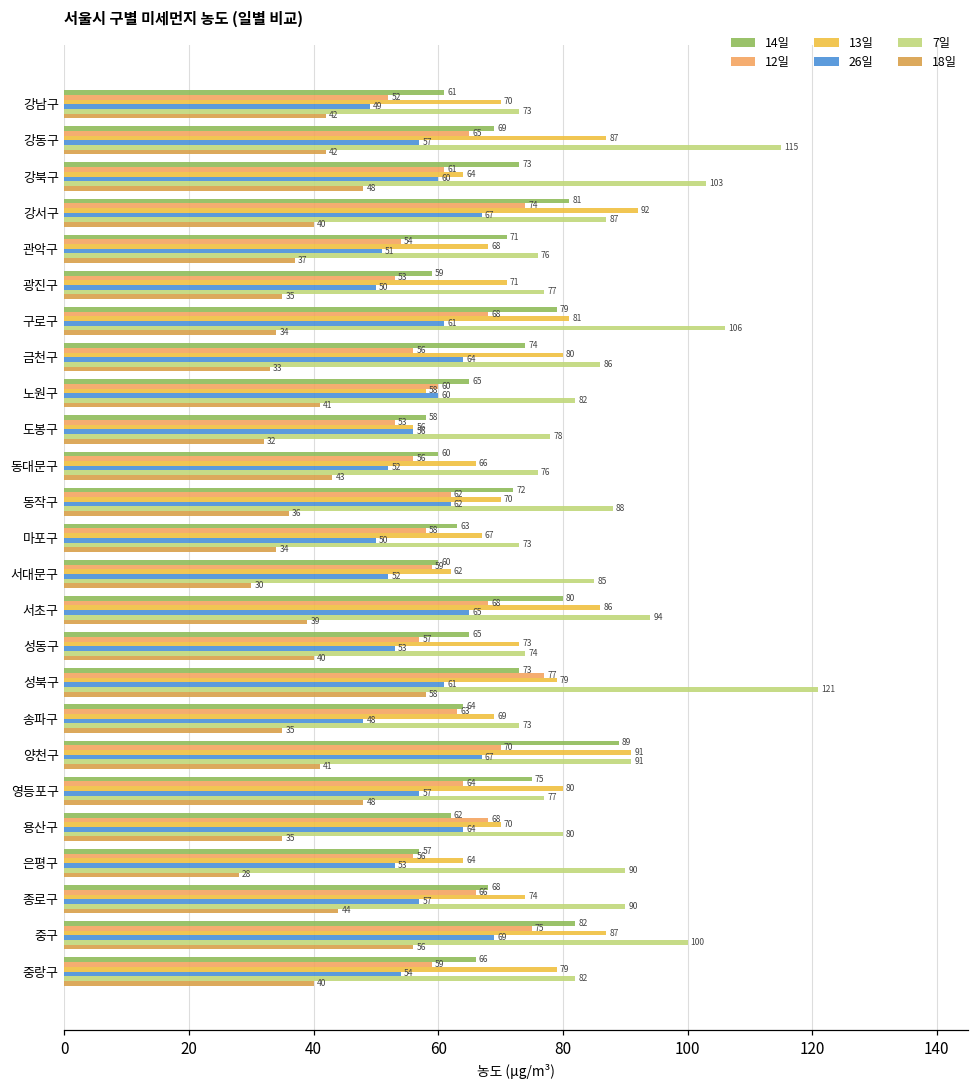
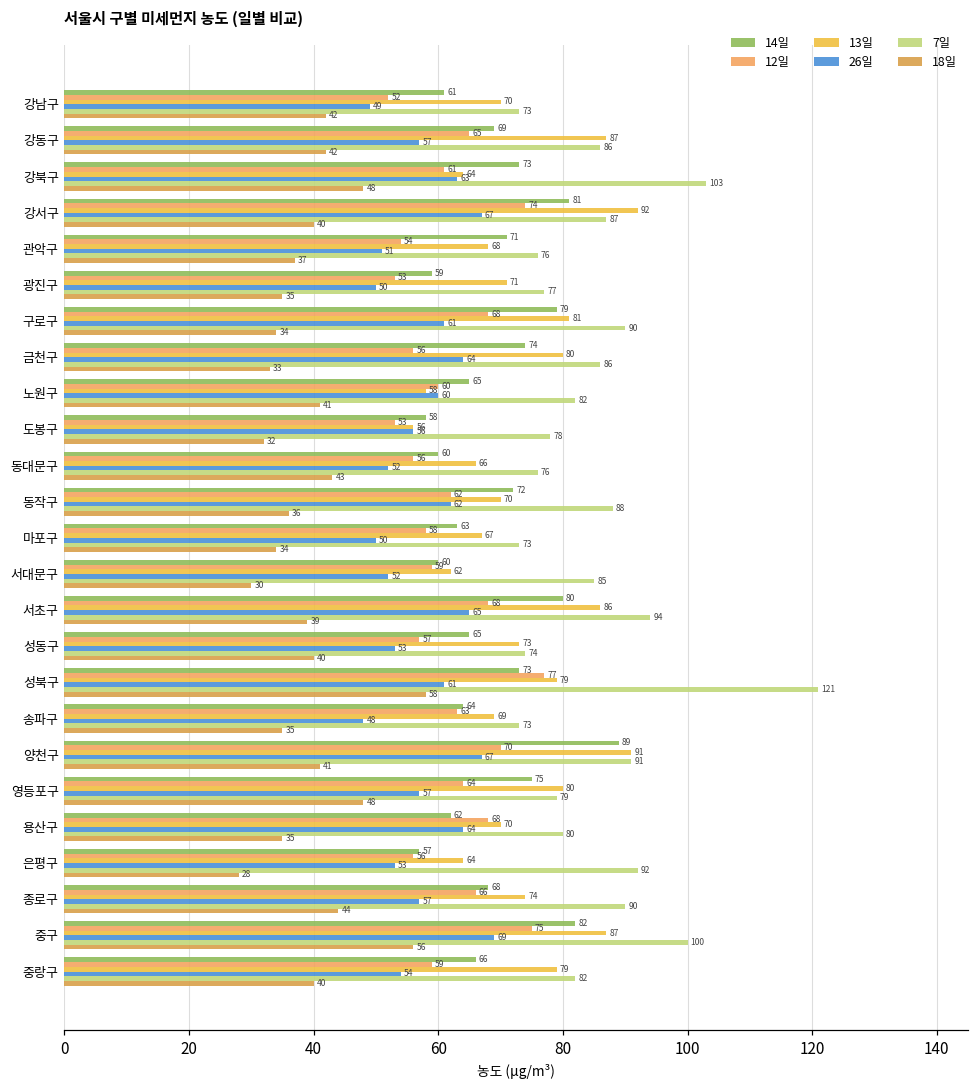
7일, 강동구: 115 -> 86
26일, 강북구: 60 -> 63
7일, 구로구: 106 -> 90
7일, 영등포구: 77 -> 79
7일, 은평구: 90 -> 92
